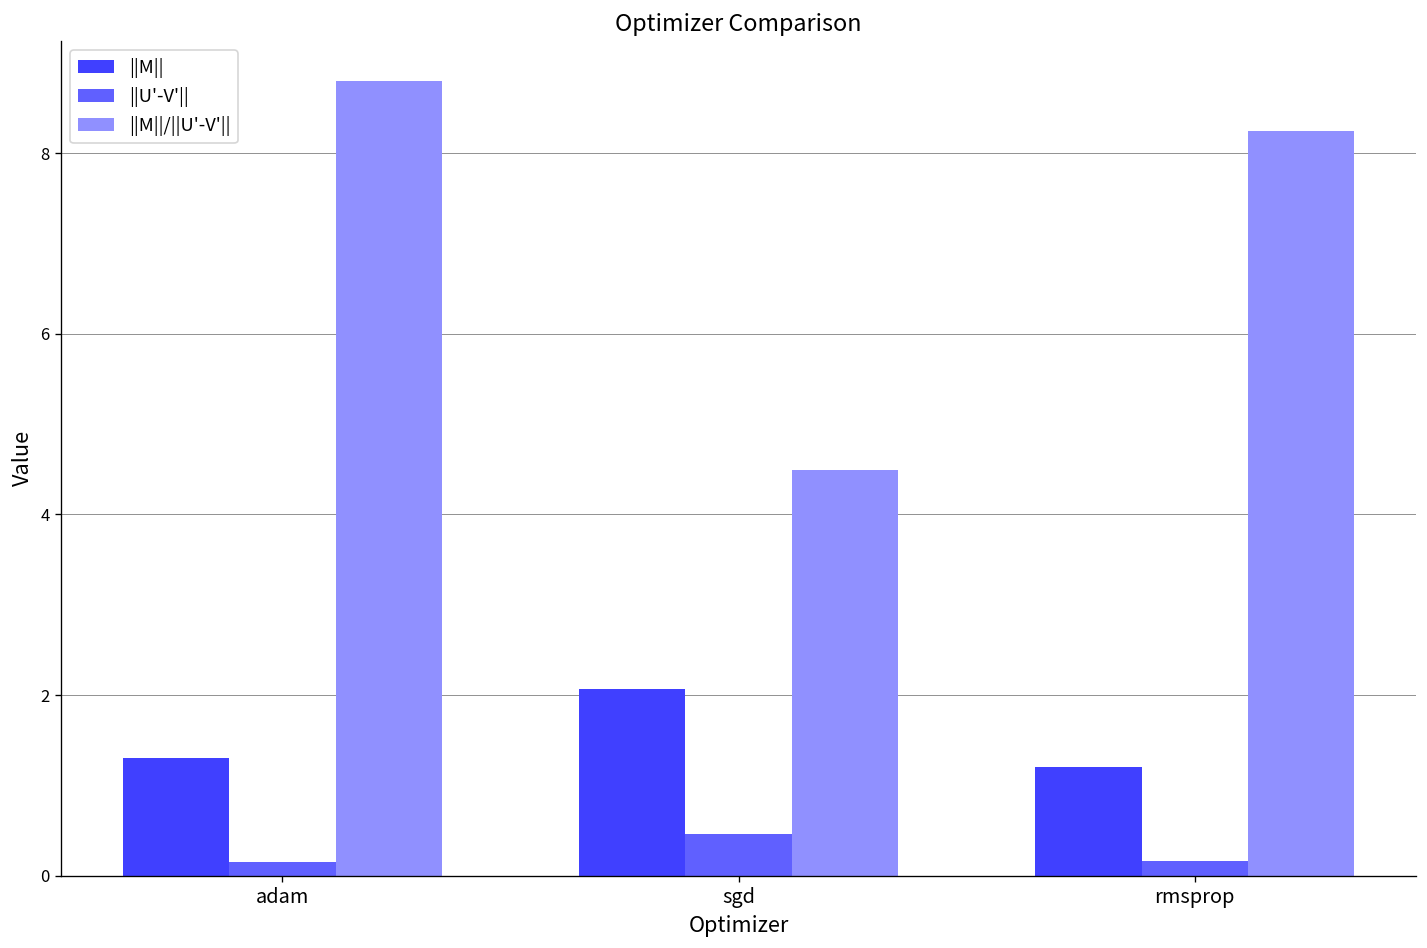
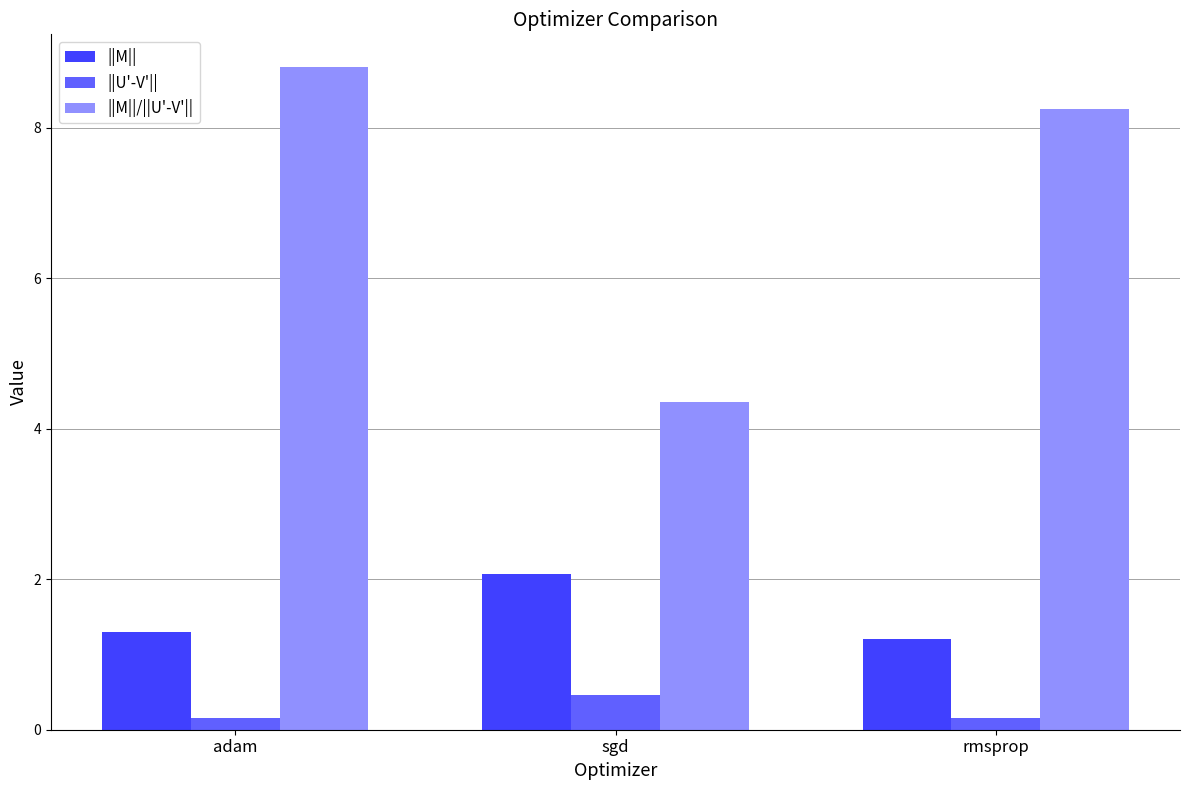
||M||/||U'-V'||, sgd: 4.5 -> 4.3
